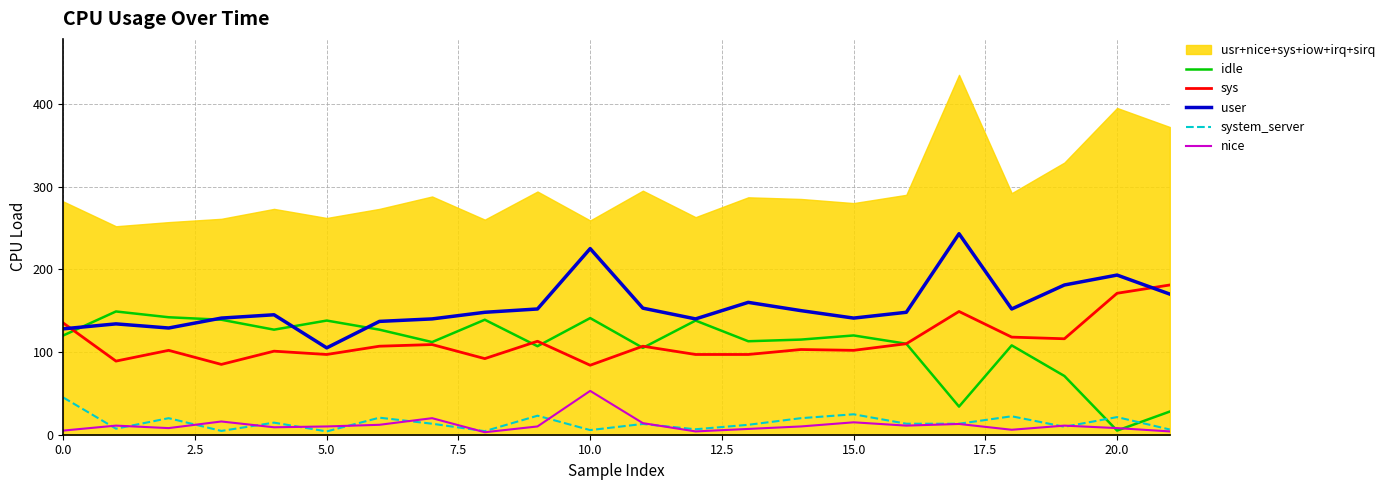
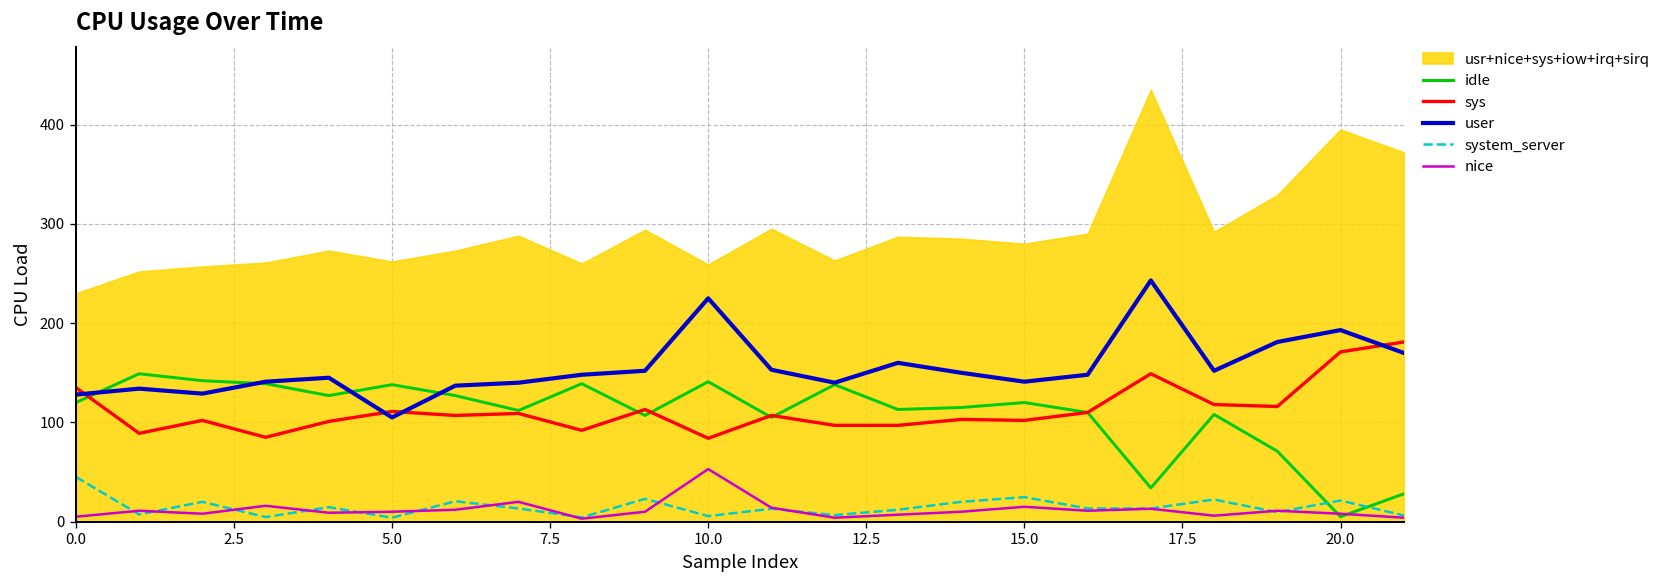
usr+nice+sys+iow+irq+sirq, 0.0: 280 -> 230
sys, 5.0: 100 -> 110
